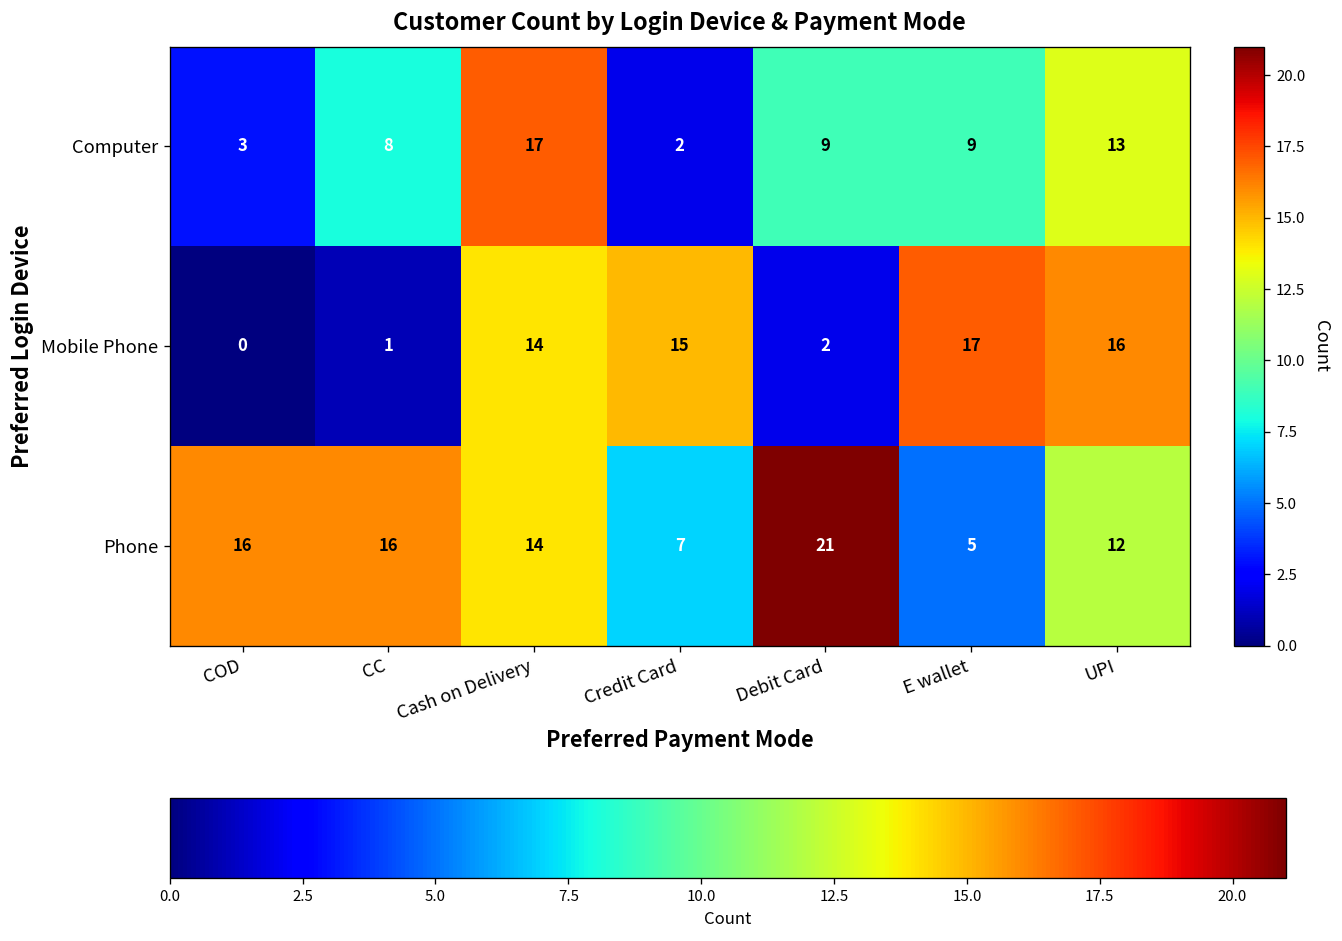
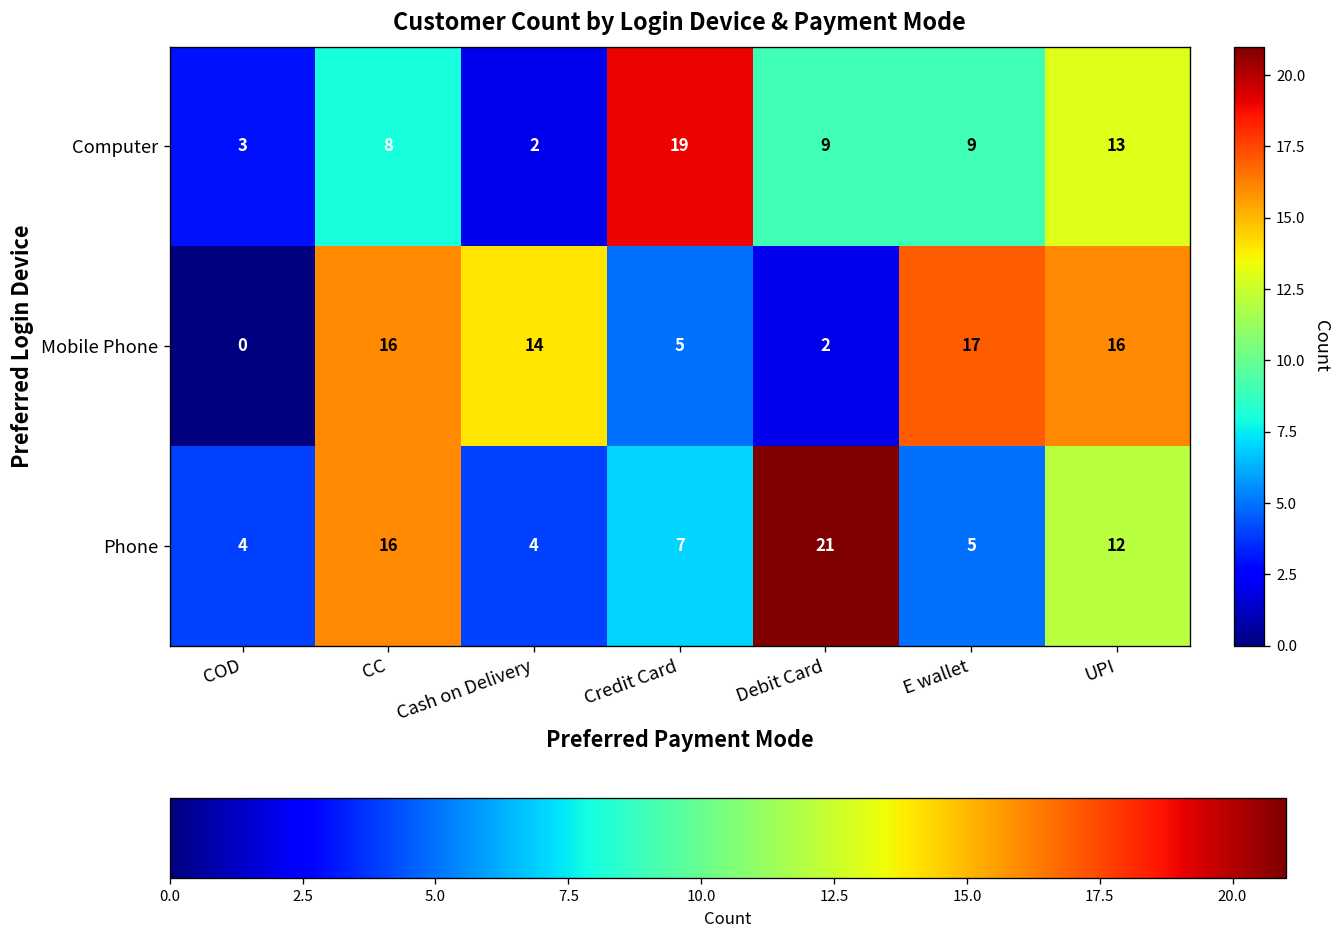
Computer, Cash on Delivery: 17 -> 2
Computer, Credit Card: 2 -> 19
Mobile Phone, CC: 1 -> 16
Mobile Phone, Credit Card: 15 -> 5
Phone, COD: 16 -> 4
Phone, Cash on Delivery: 14 -> 4
